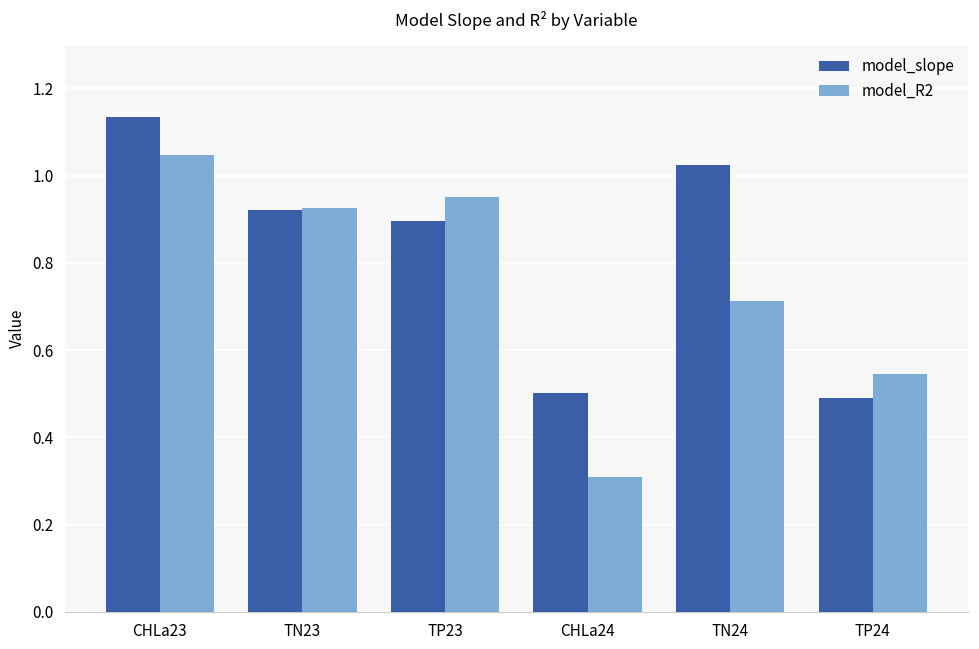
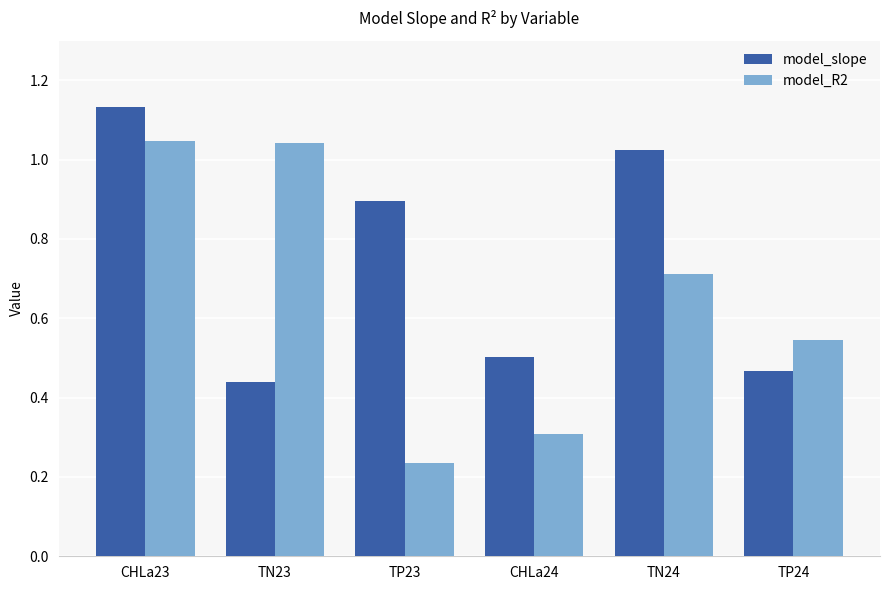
model_slope, TN23: 0.92 -> 0.44
model_R2, TN23: 0.93 -> 1.04
model_R2, TP23: 0.95 -> 0.23
model_slope, TP24: 0.49 -> 0.47
